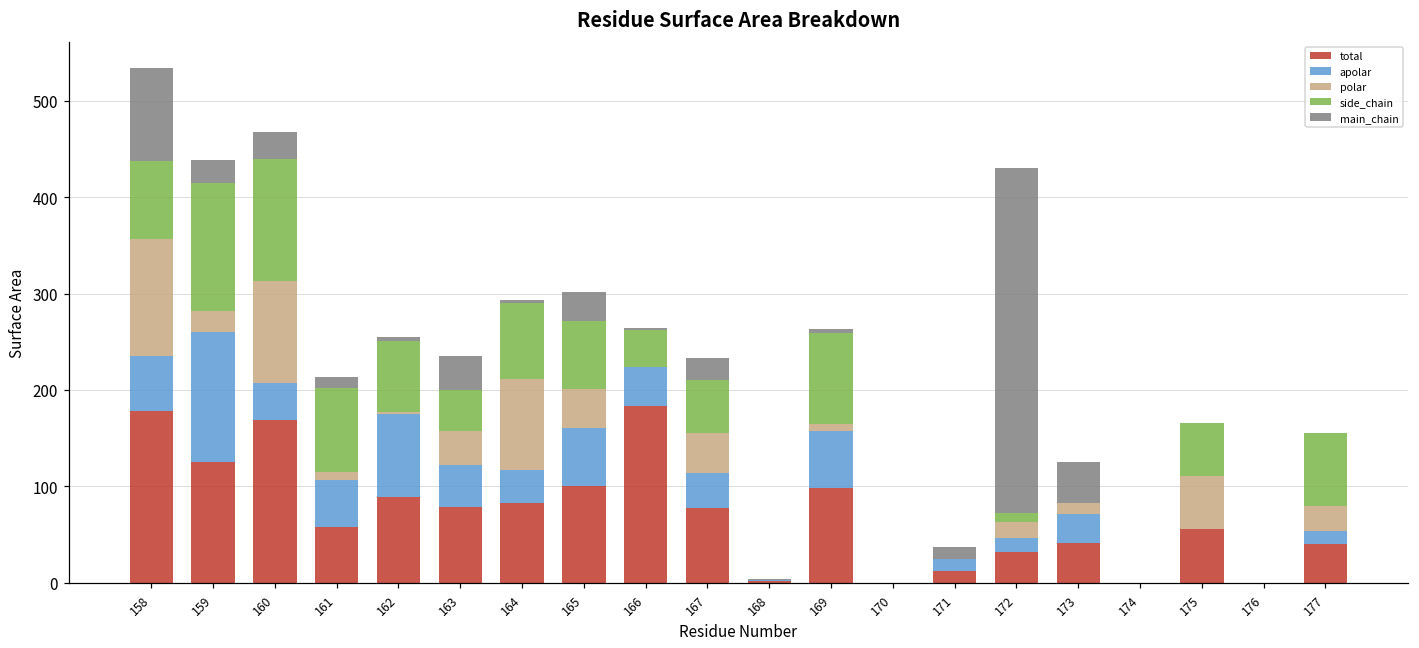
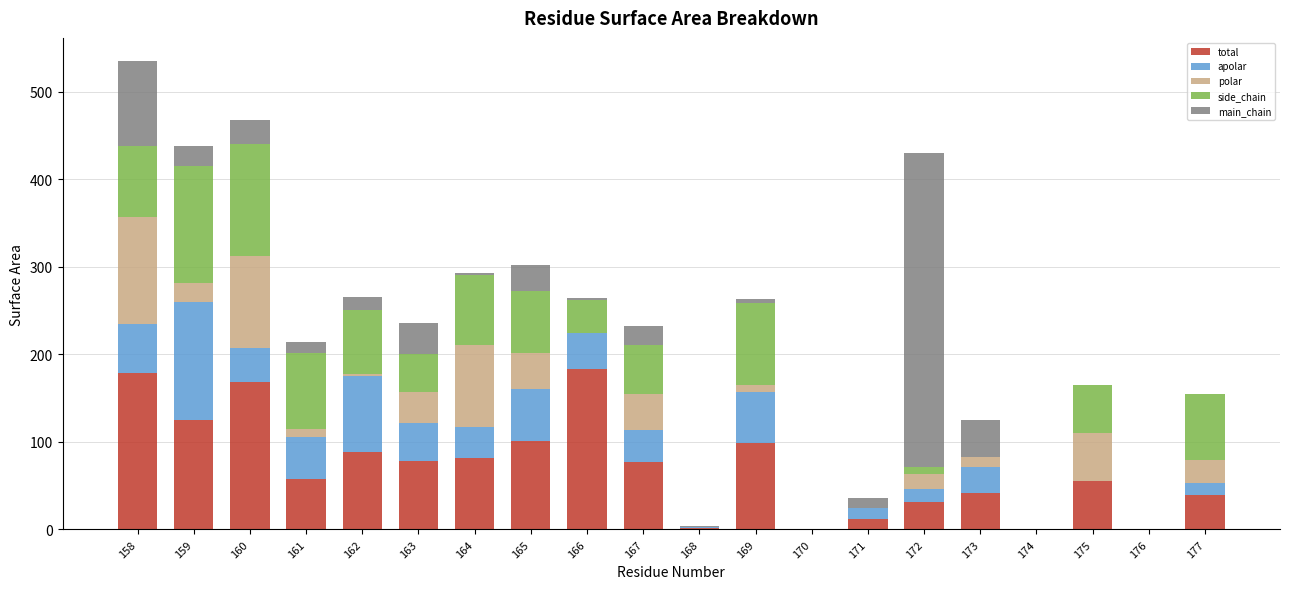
main_chain, 162: 0 -> 20
